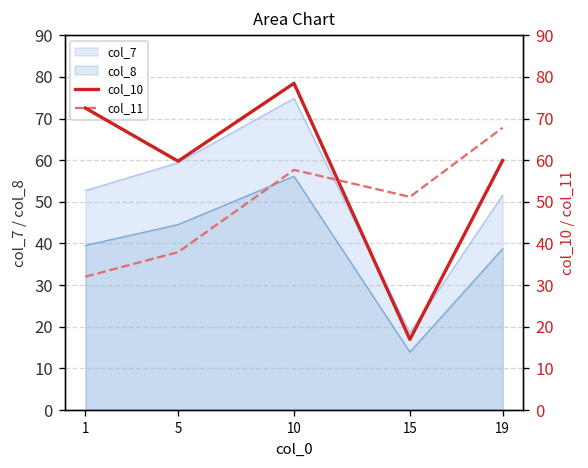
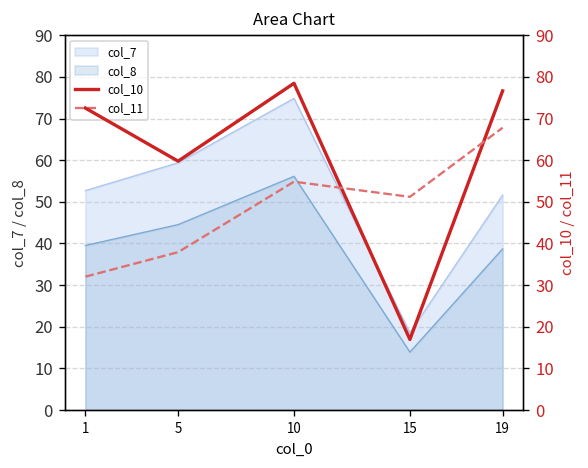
col_11, 10: 58 -> 55
col_10, 19: 60 -> 77
